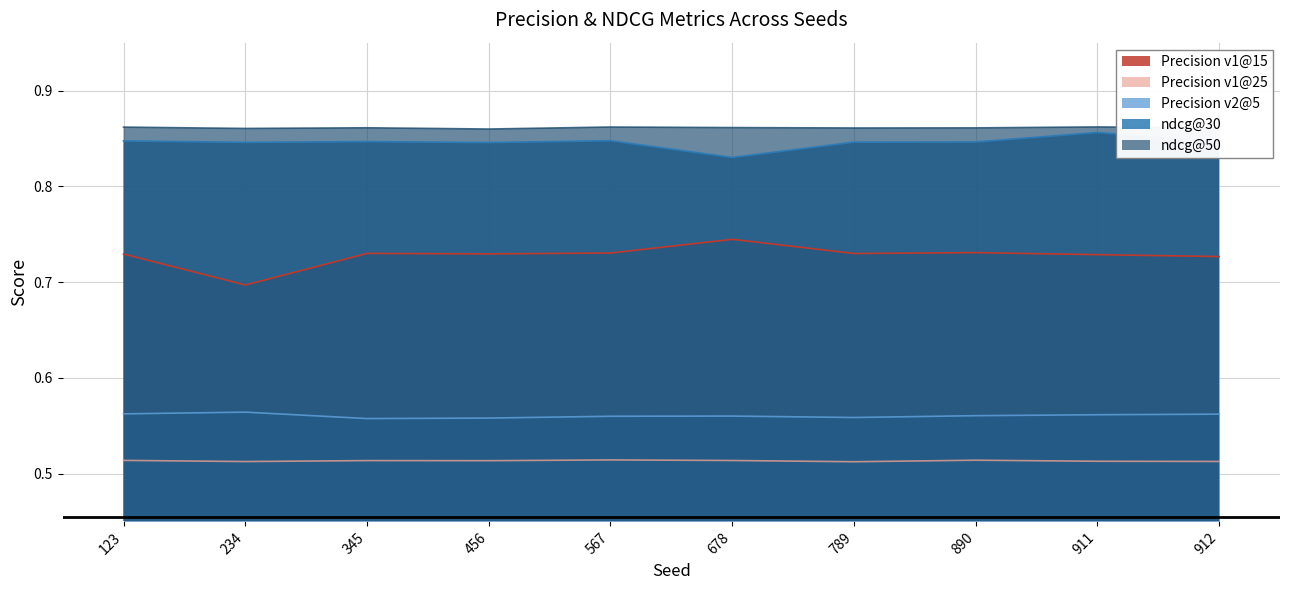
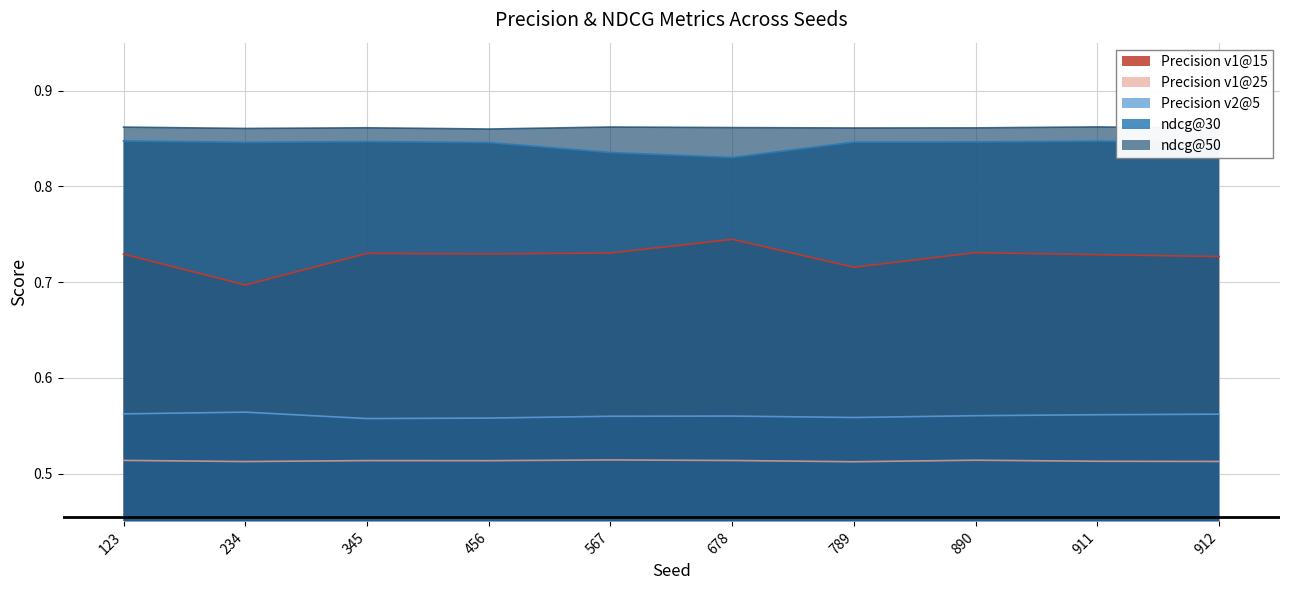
ndcg@30, 567: 0.85 -> 0.84
Precision v1@15, 789: 0.73 -> 0.72
ndcg@30, 911: 0.86 -> 0.85
